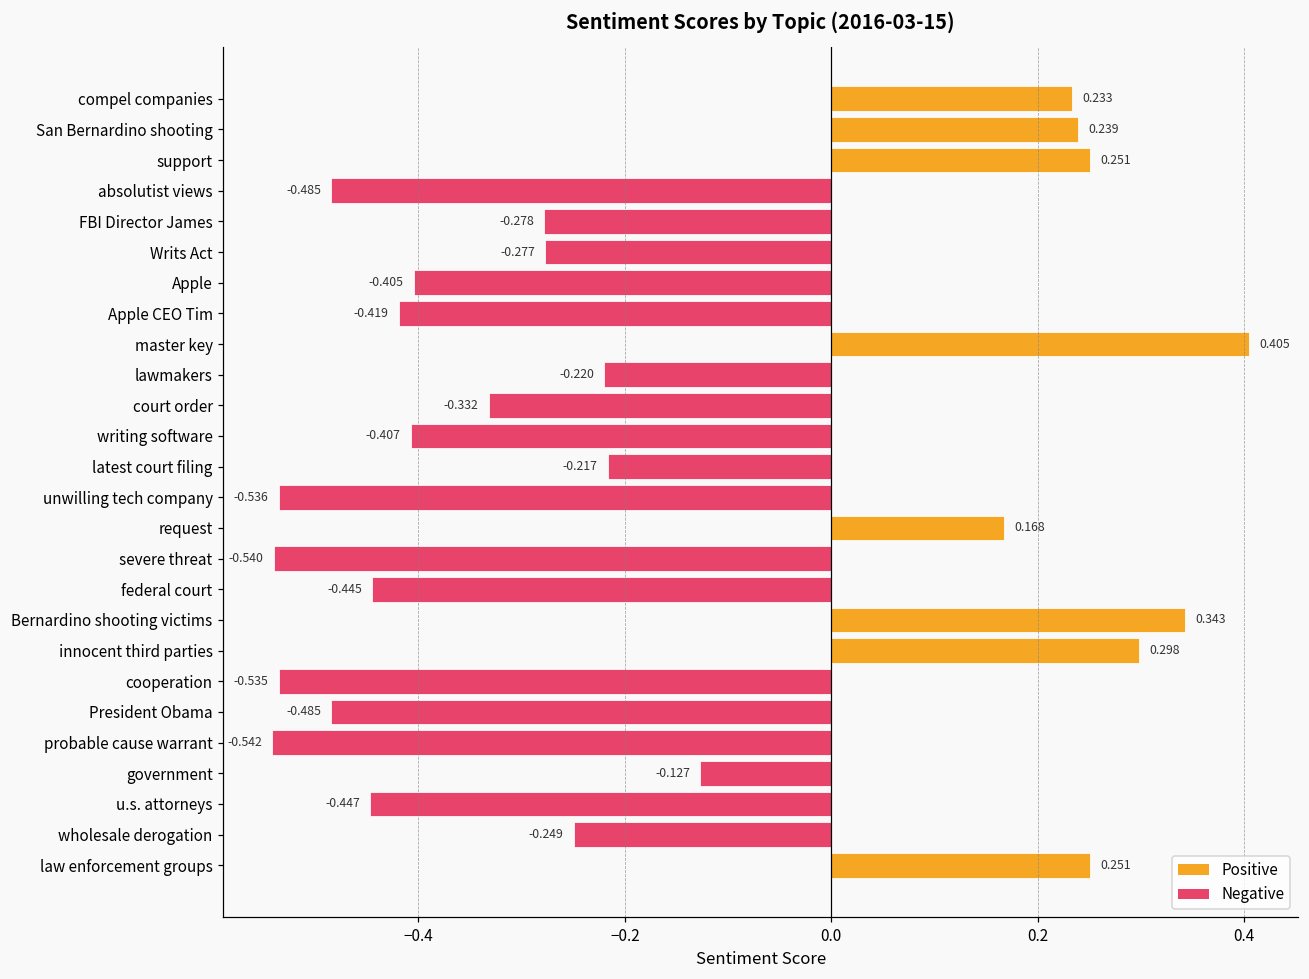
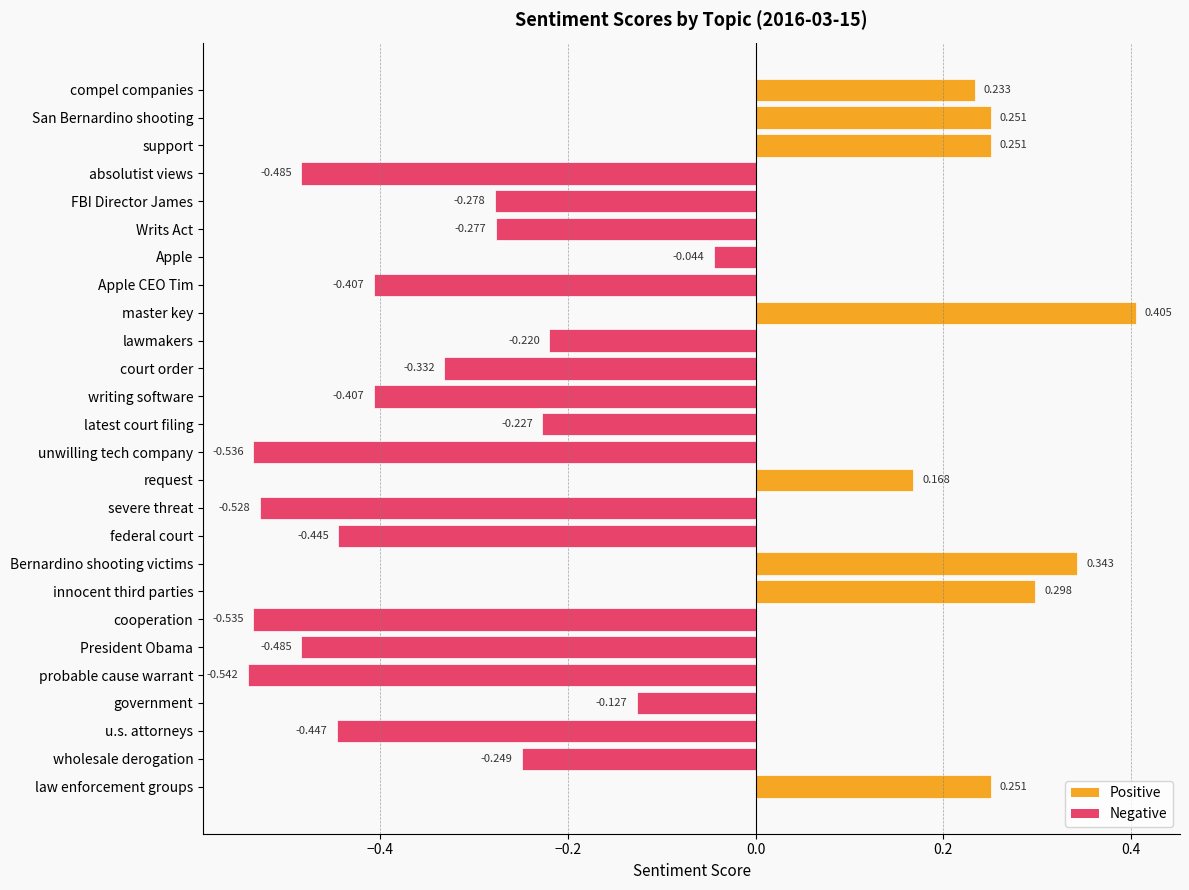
San Bernardino shooting: 0.239 -> 0.251
Apple: -0.405 -> -0.044
Apple CEO Tim: -0.419 -> -0.407
latest court filing: -0.217 -> -0.227
severe threat: -0.540 -> -0.528
